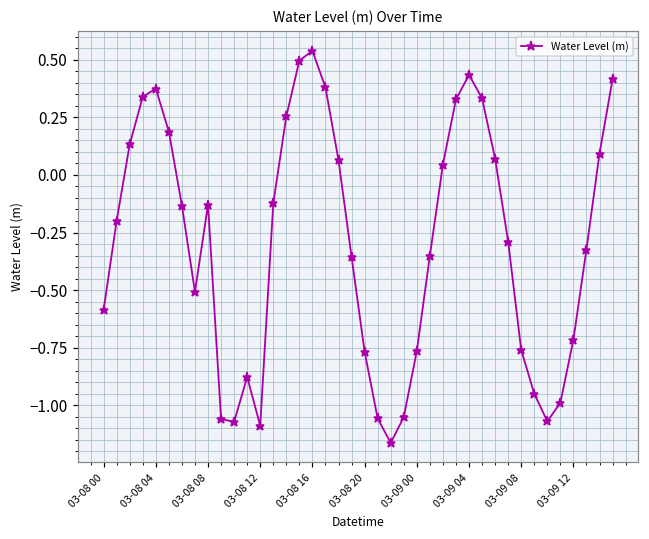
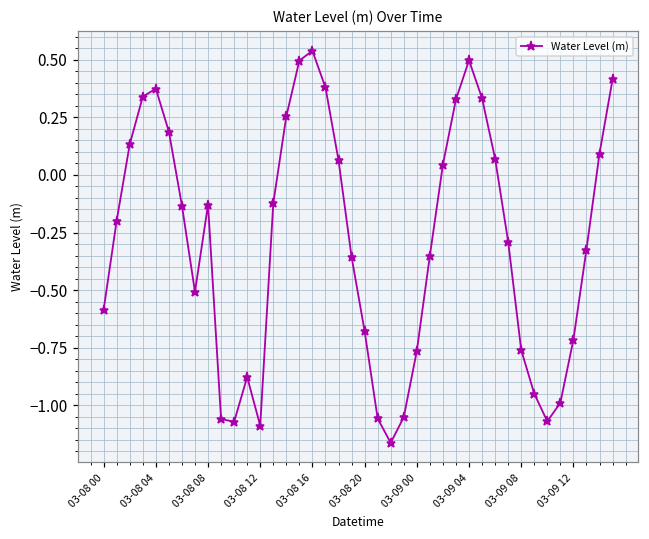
03-08 20: -0.77 -> -0.68
03-09 04: 0.43 -> 0.50
